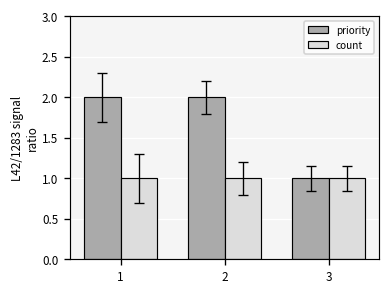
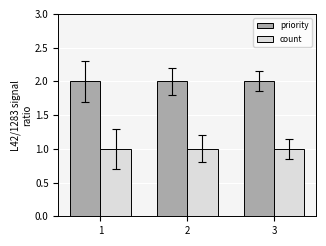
priority, 3: 1 -> 2
